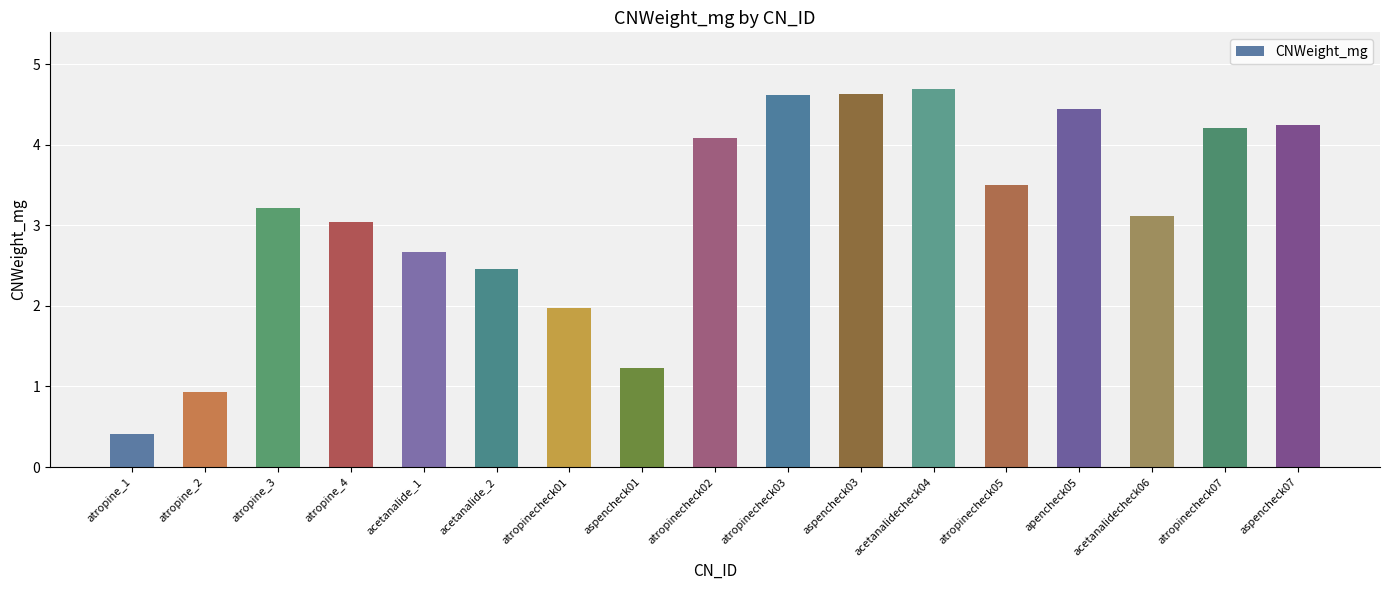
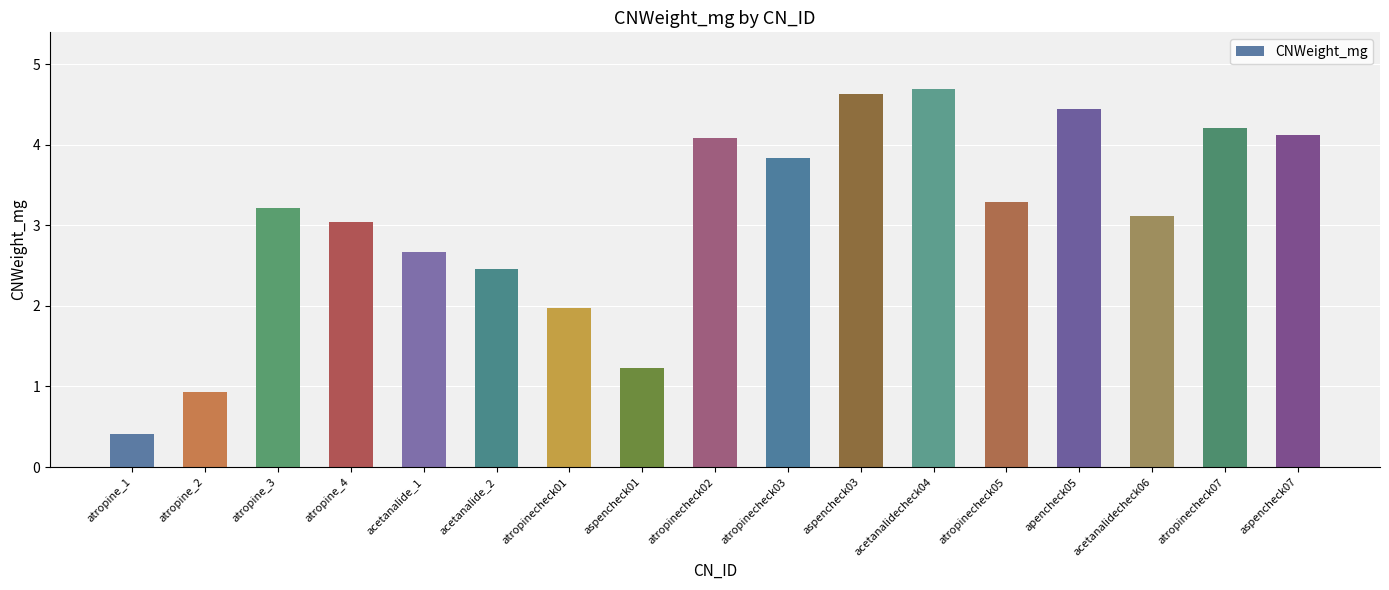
atropinecheck03: 4.6 -> 3.8
atropinecheck05: 3.5 -> 3.3
aspencheck07: 4.2 -> 4.1
